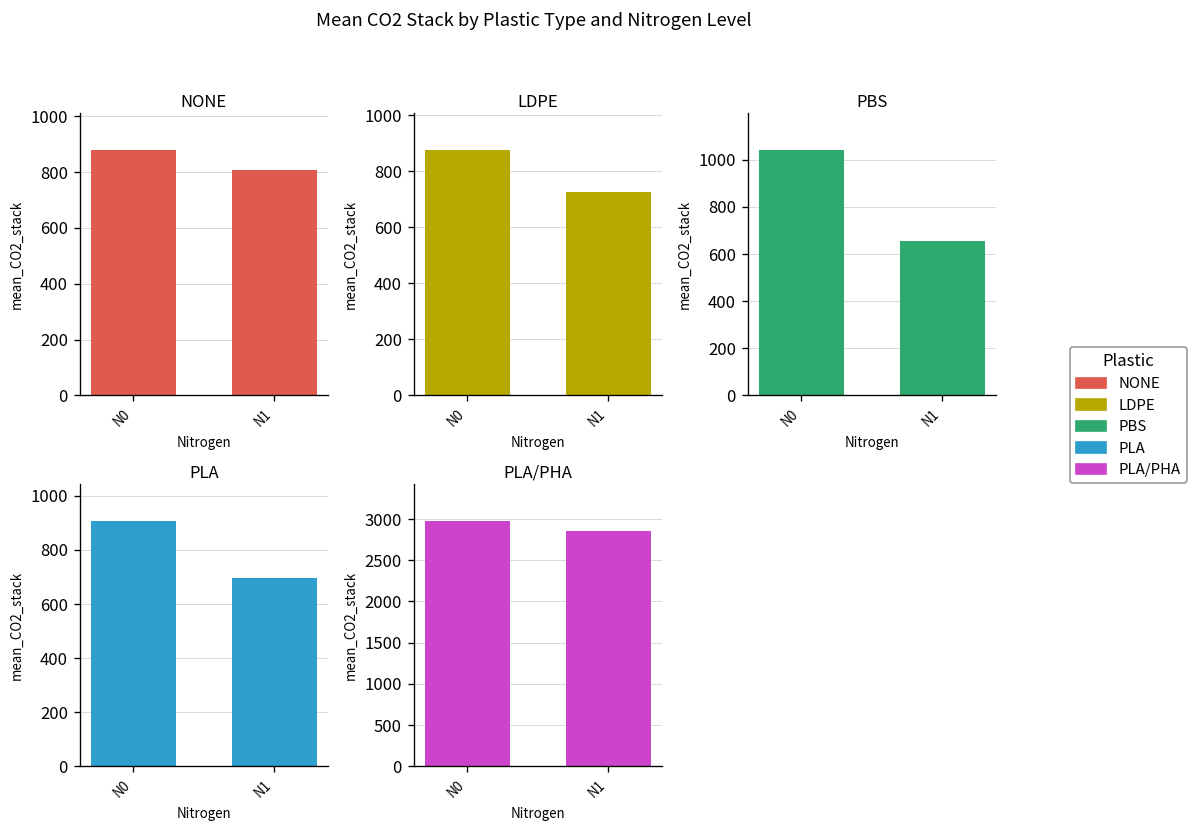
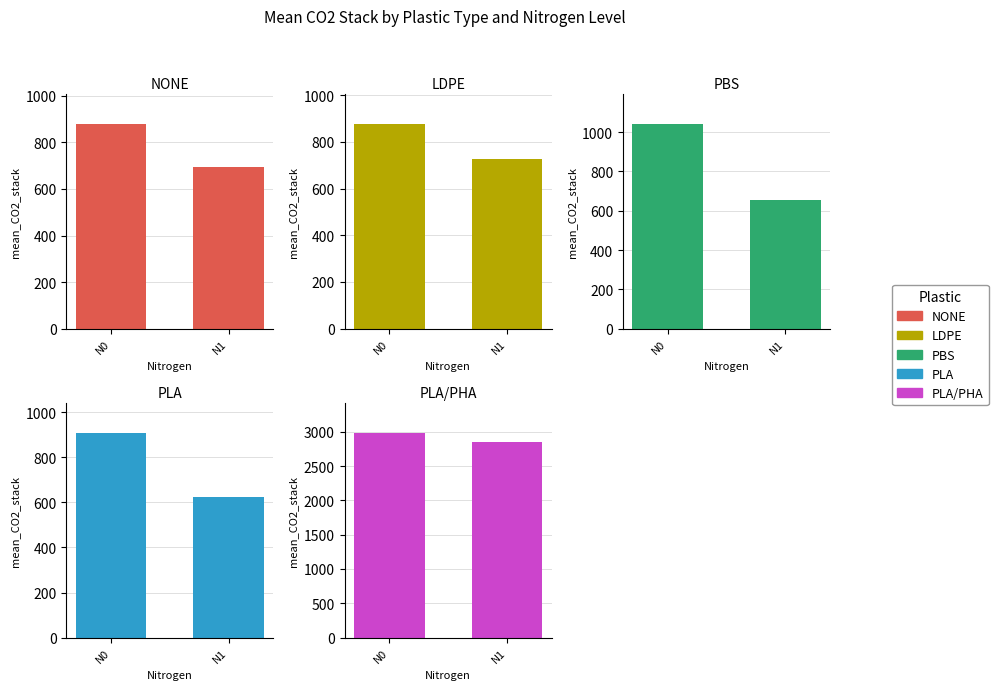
NONE, N1: 810 -> 690
PLA, N1: 700 -> 620
